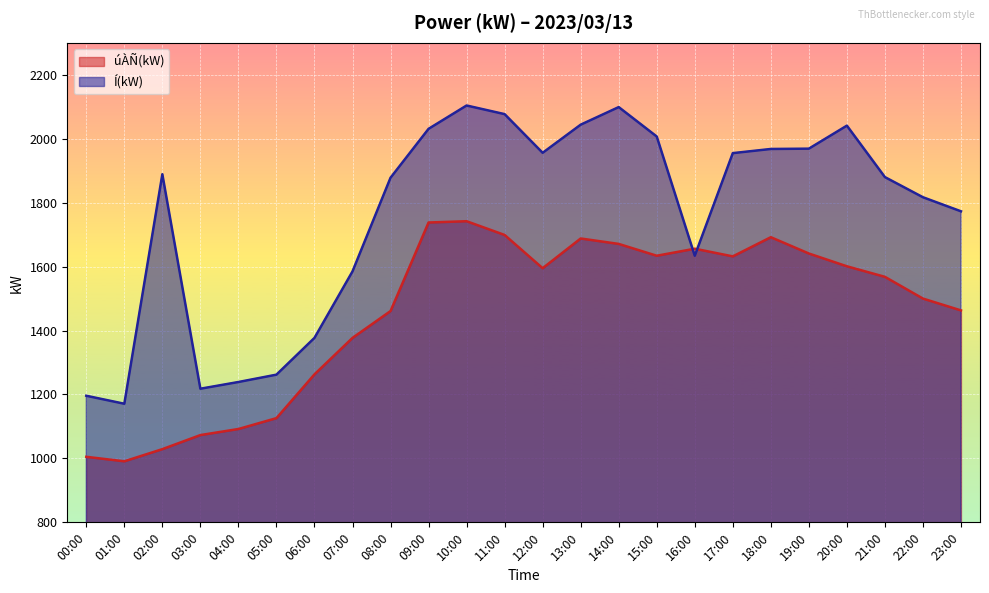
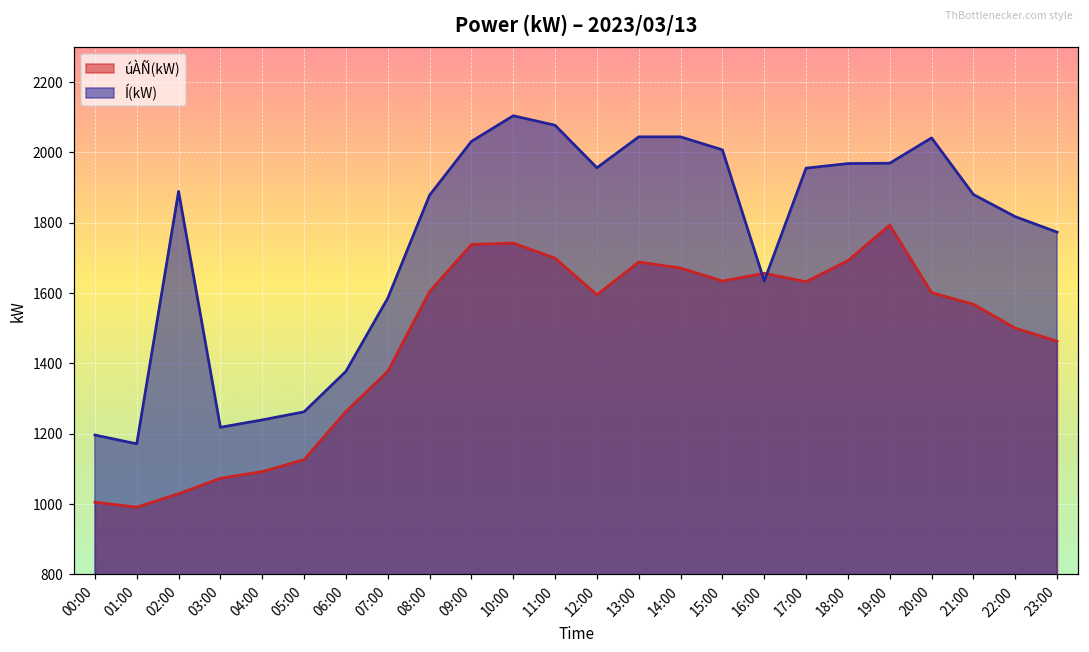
úÀÑ(kW), 08:00: 1460 -> 1600
Í(kW), 14:00: 2100 -> 2040
úÀÑ(kW), 19:00: 1640 -> 1790
